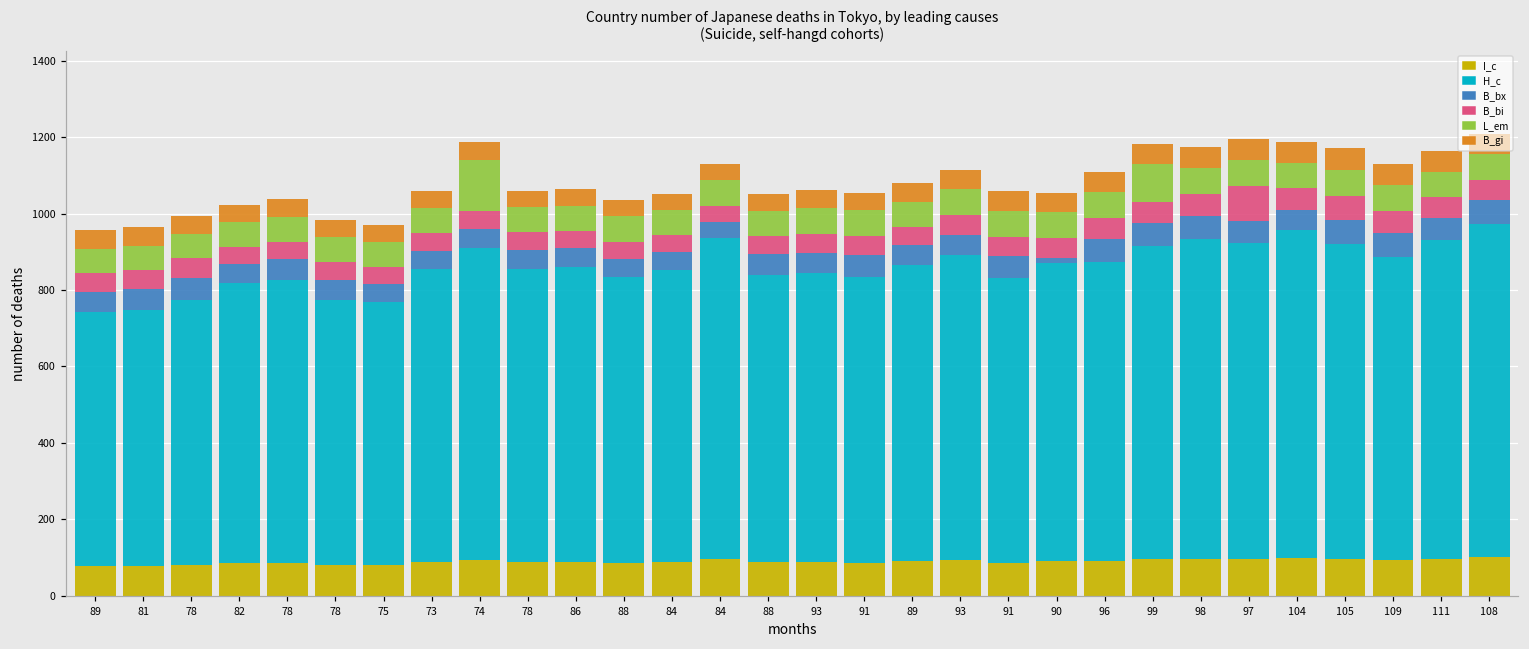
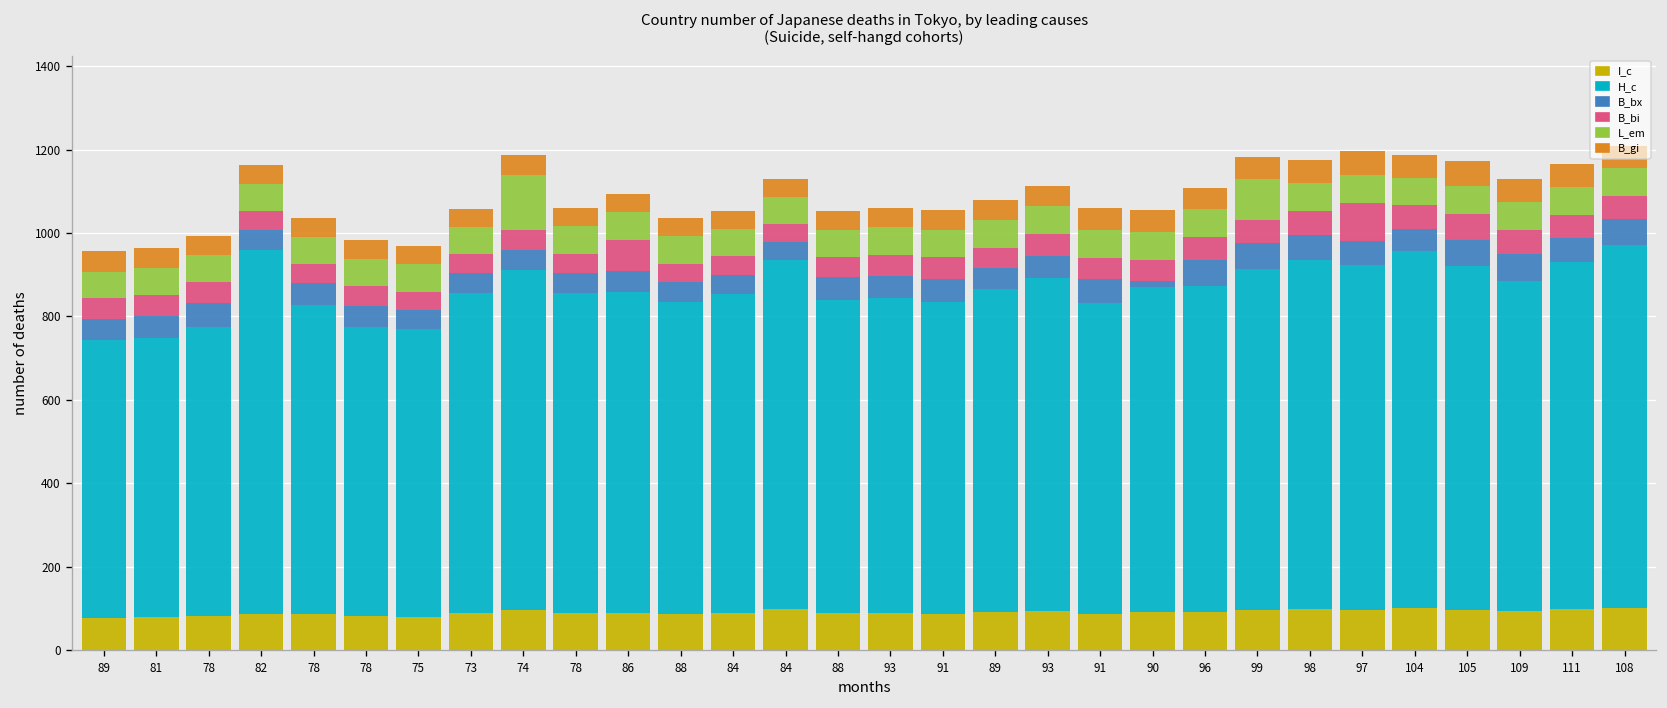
H_c, 82: 730 -> 870
B_bi, 86: 50 -> 70
